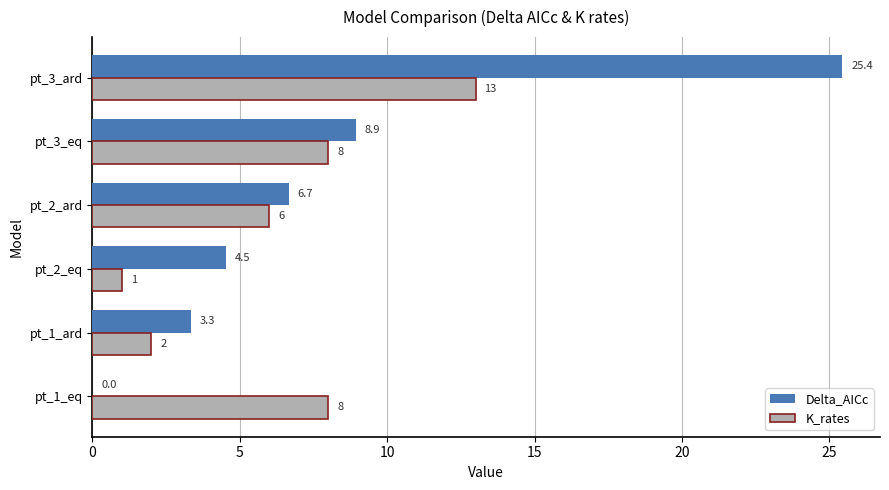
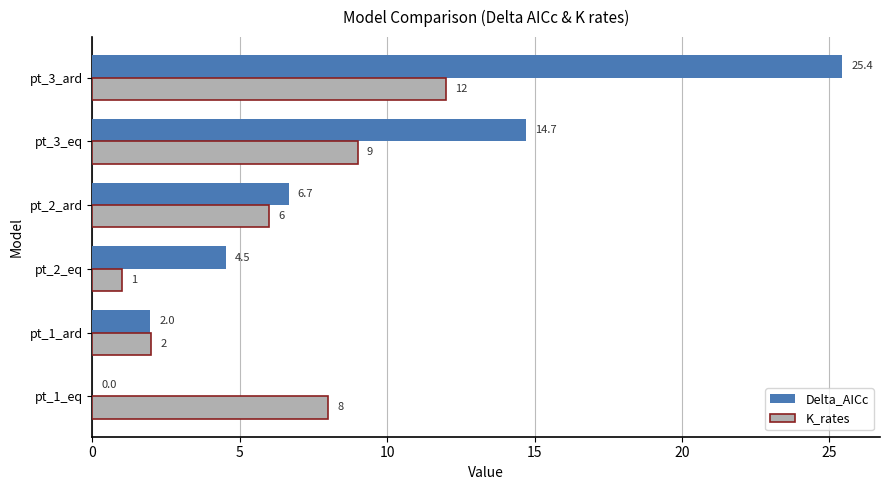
K_rates, pt_3_ard: 13 -> 12
Delta_AICc, pt_3_eq: 8.9 -> 14.7
K_rates, pt_3_eq: 8 -> 9
Delta_AICc, pt_1_ard: 3.3 -> 2.0
